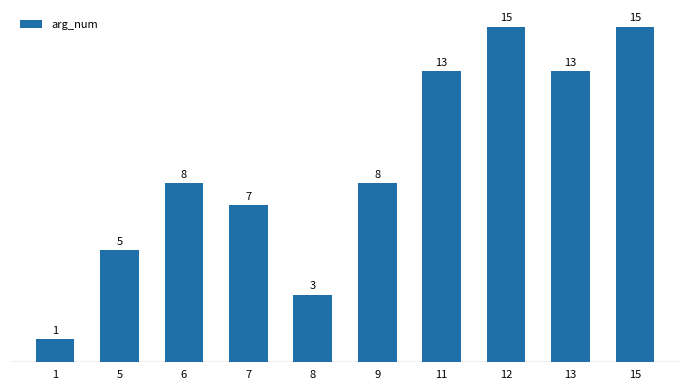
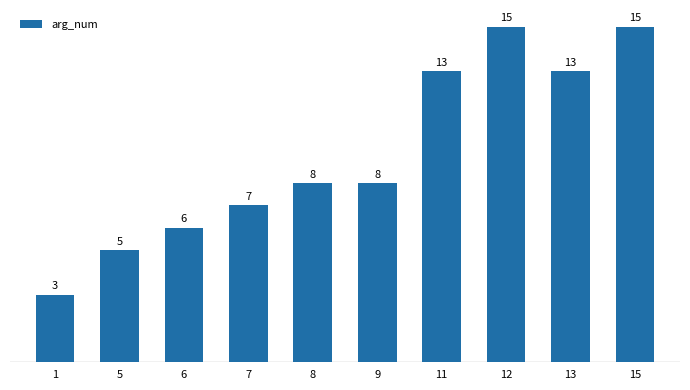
1: 1 -> 3
6: 8 -> 6
8: 3 -> 8
